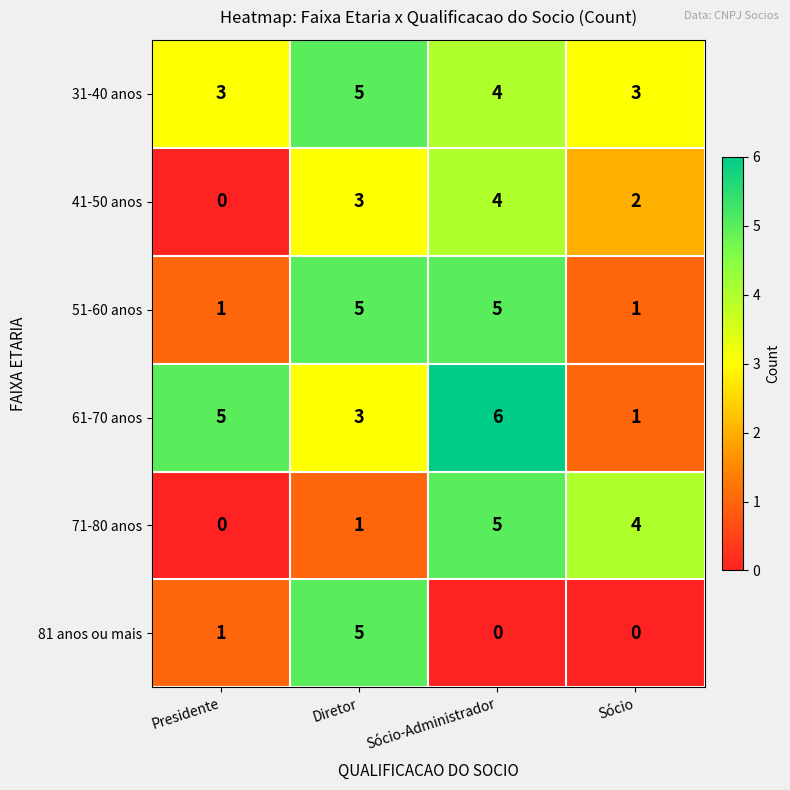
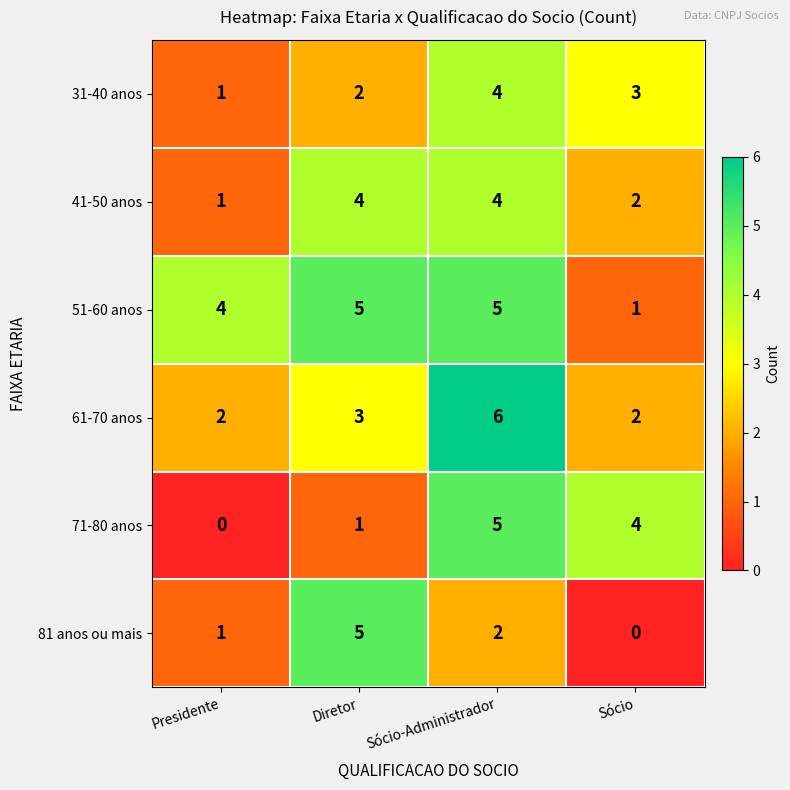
31-40 anos, Presidente: 3 -> 1
31-40 anos, Diretor: 5 -> 2
41-50 anos, Presidente: 0 -> 1
41-50 anos, Diretor: 3 -> 4
51-60 anos, Presidente: 1 -> 4
61-70 anos, Presidente: 5 -> 2
61-70 anos, Sócio: 1 -> 2
81 anos ou mais, Sócio-Administrador: 0 -> 2
